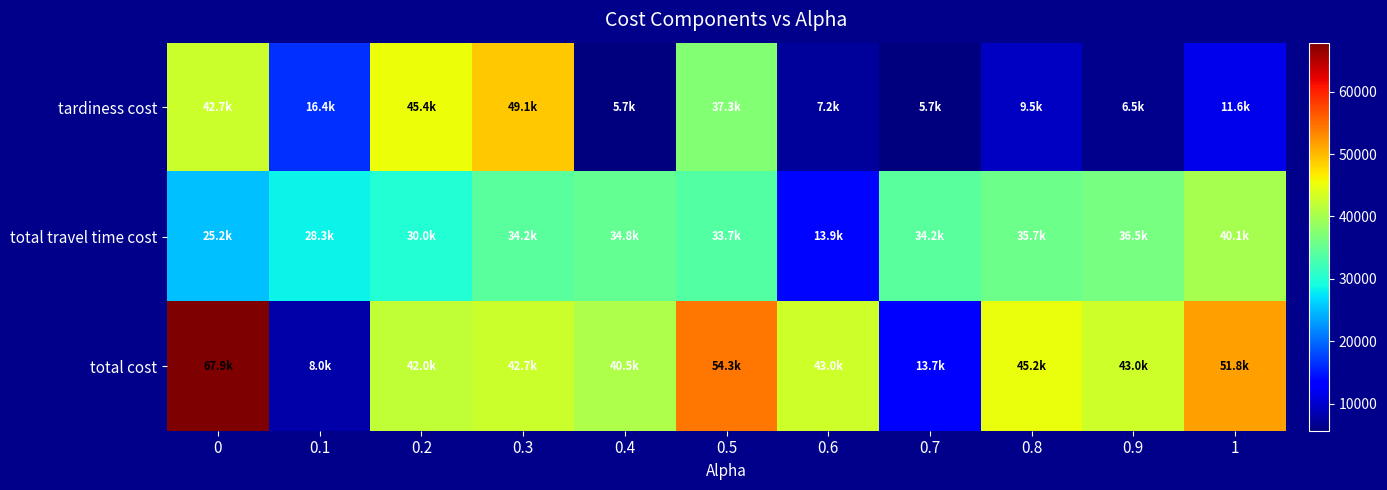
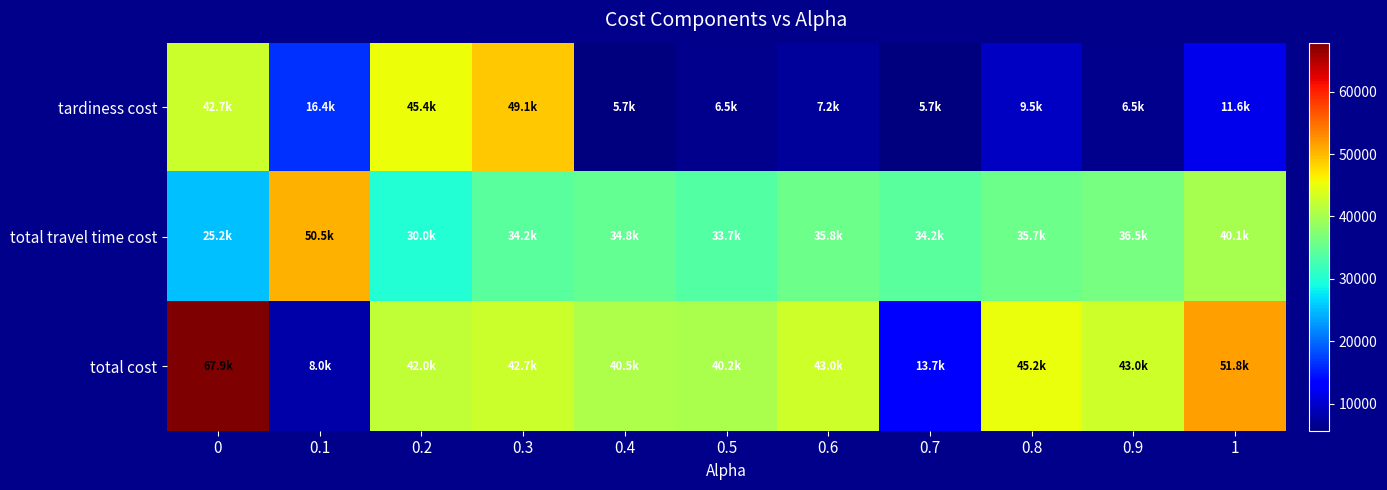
tardiness cost, 0.5: 37.3k -> 6.5k
total travel time cost, 0.1: 28.3k -> 50.5k
total travel time cost, 0.6: 13.9k -> 35.8k
total cost, 0.5: 54.3k -> 40.2k
